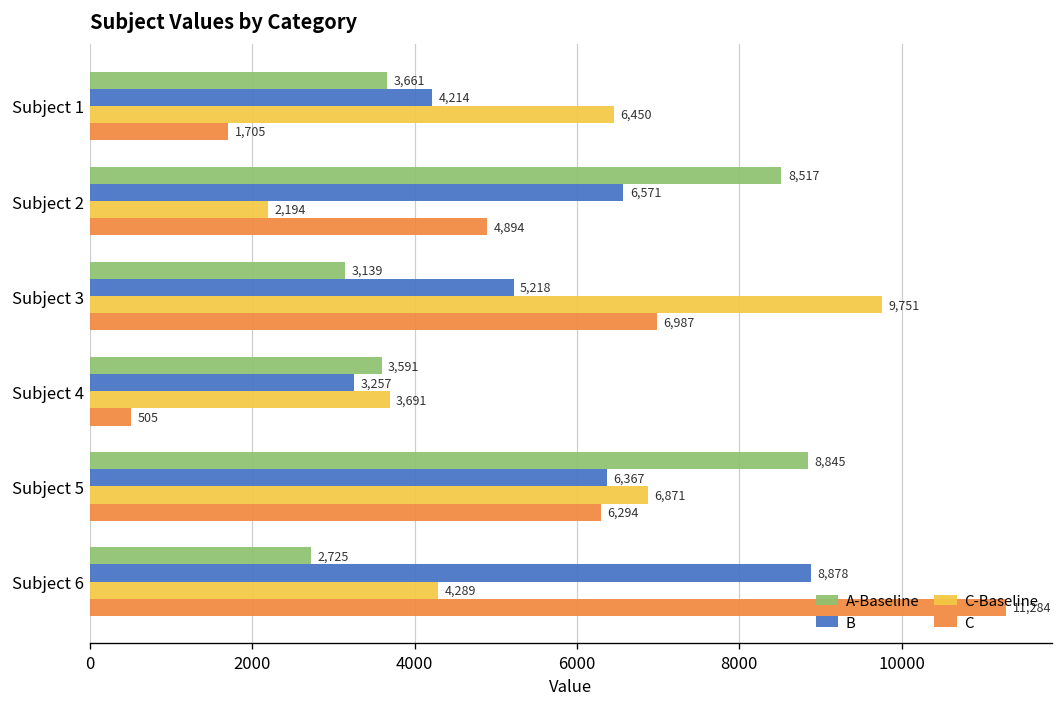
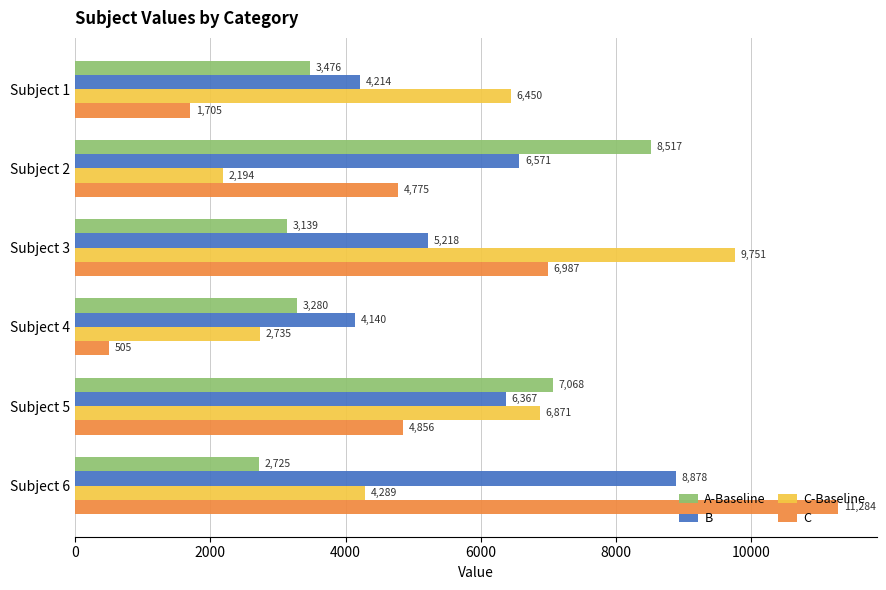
A-Baseline, Subject 1: 3,661 -> 3,476
C, Subject 2: 4,894 -> 4,775
A-Baseline, Subject 4: 3,591 -> 3,280
B, Subject 4: 3,257 -> 4,140
C-Baseline, Subject 4: 3,691 -> 2,735
A-Baseline, Subject 5: 8,845 -> 7,068
C, Subject 5: 6,294 -> 4,856
